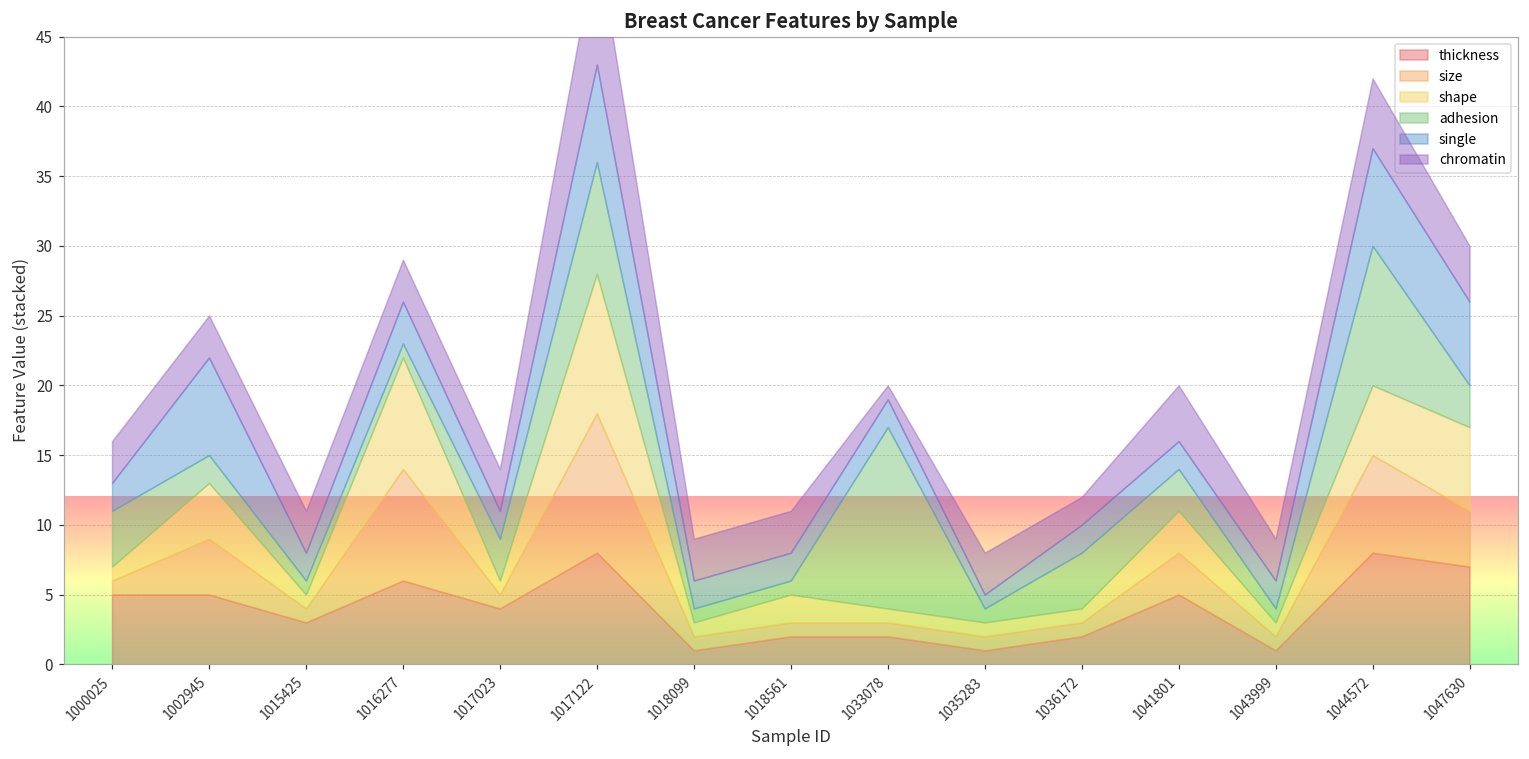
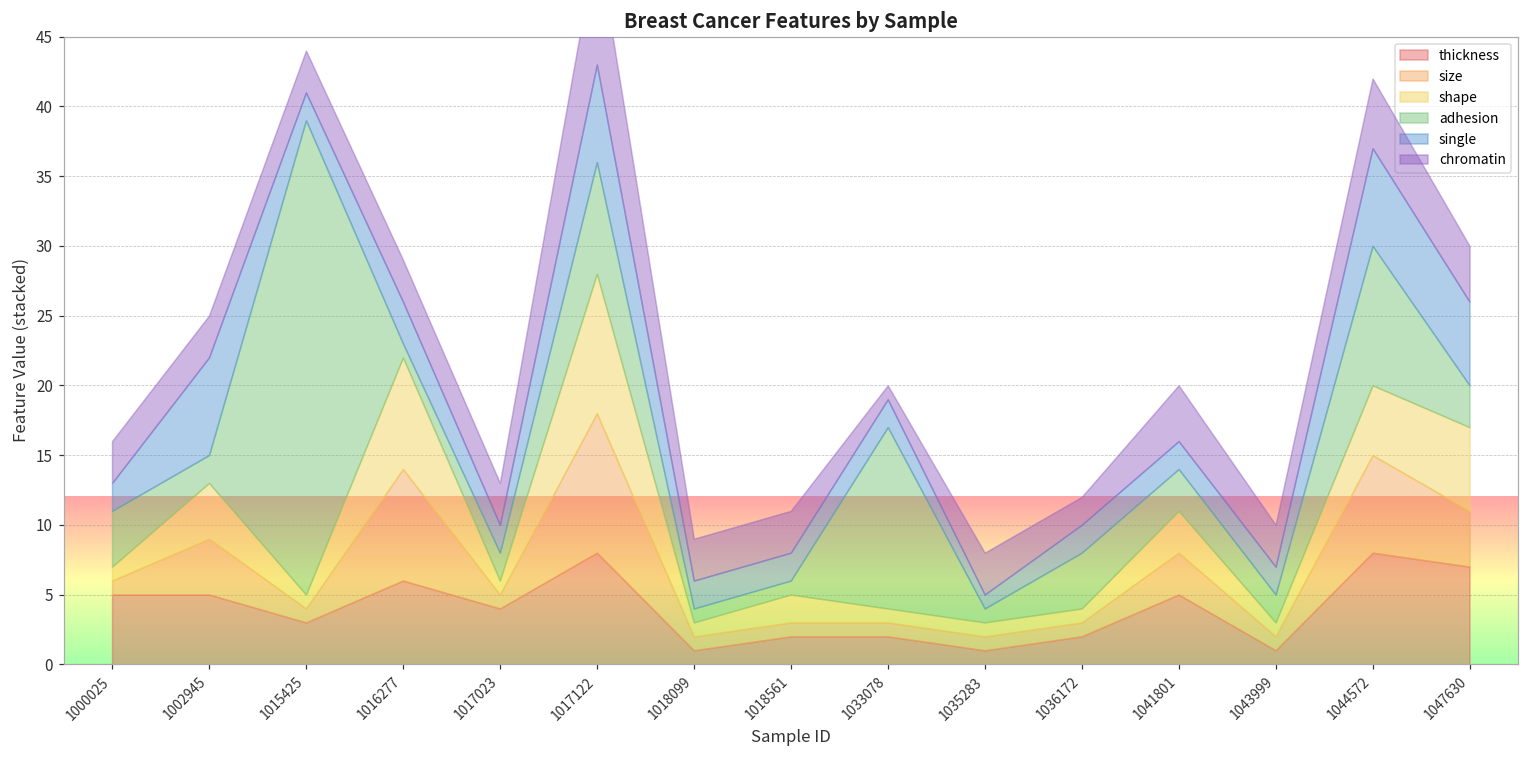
adhesion, 1015425: 1 -> 34
adhesion, 1017023: 3 -> 2
adhesion, 1043999: 1 -> 2
